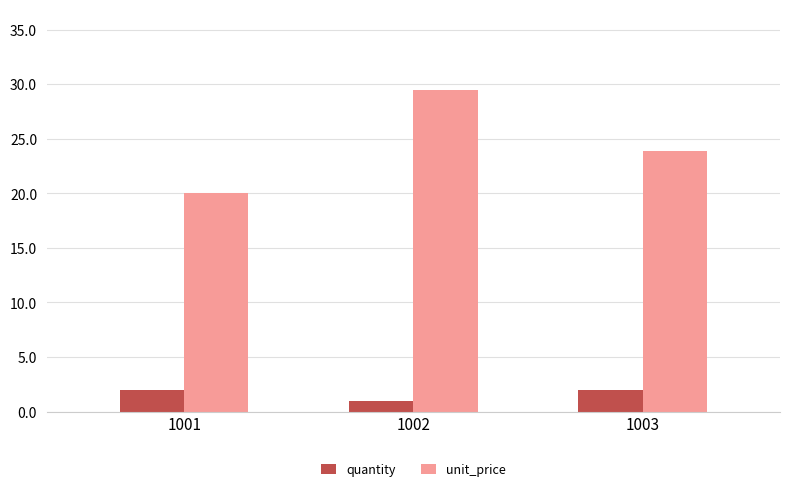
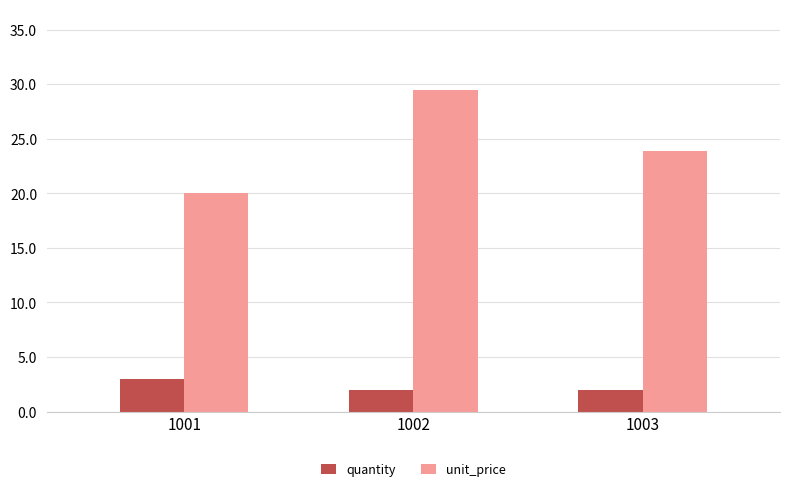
quantity, 1001: 2 -> 3
quantity, 1002: 1 -> 2
